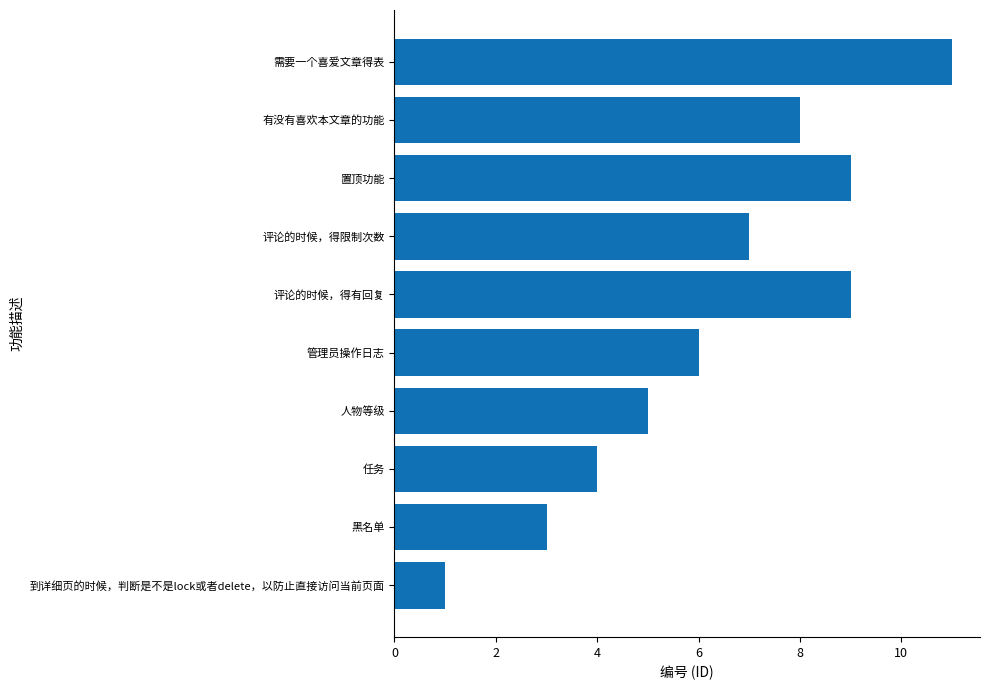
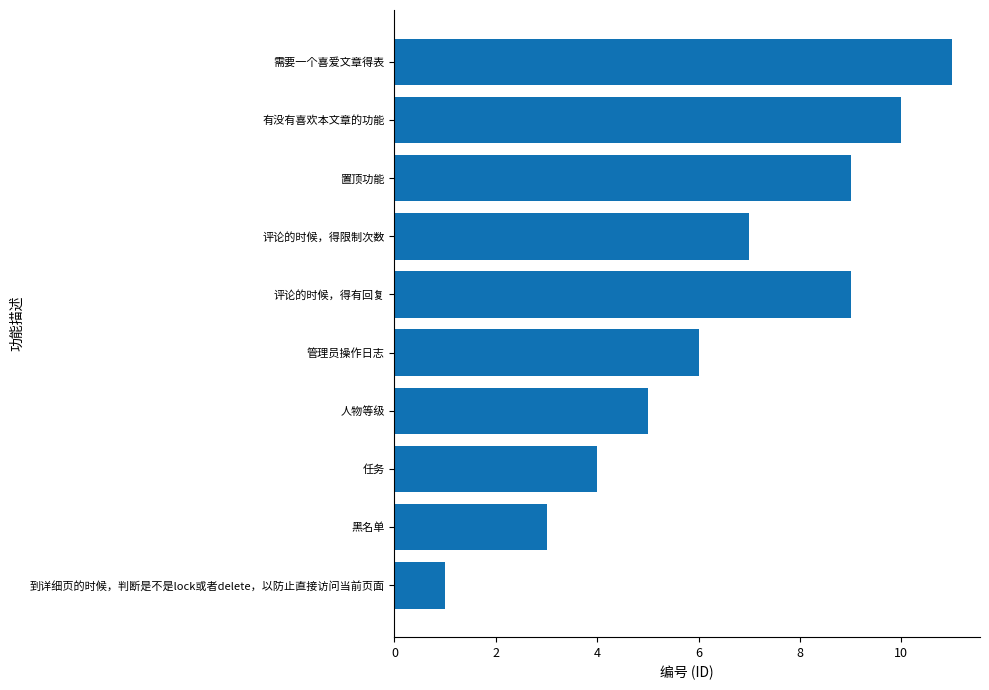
有没有喜欢本文章的功能: 8 -> 10
